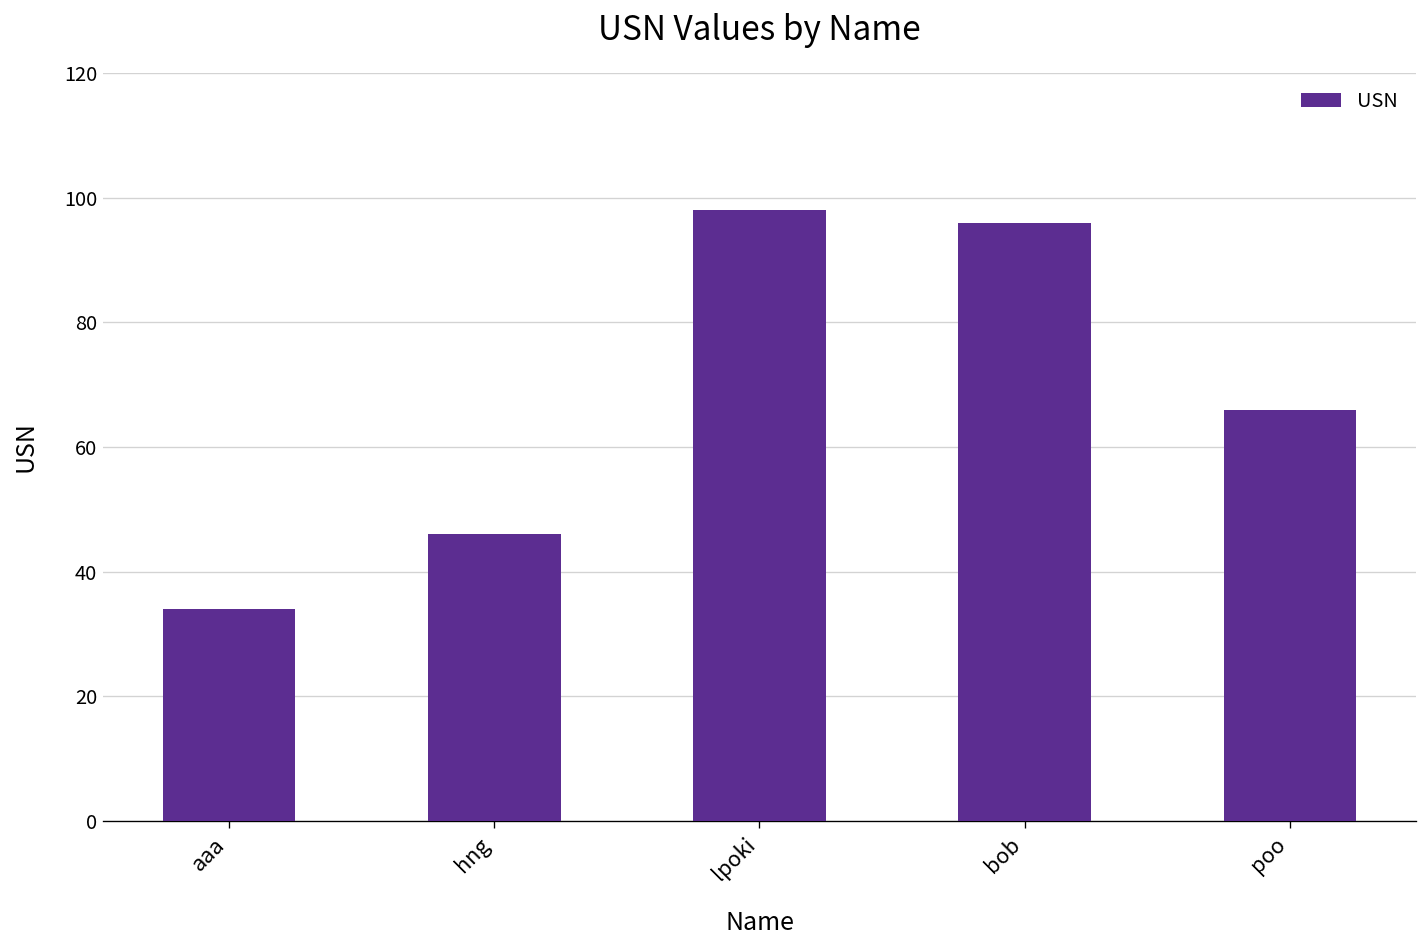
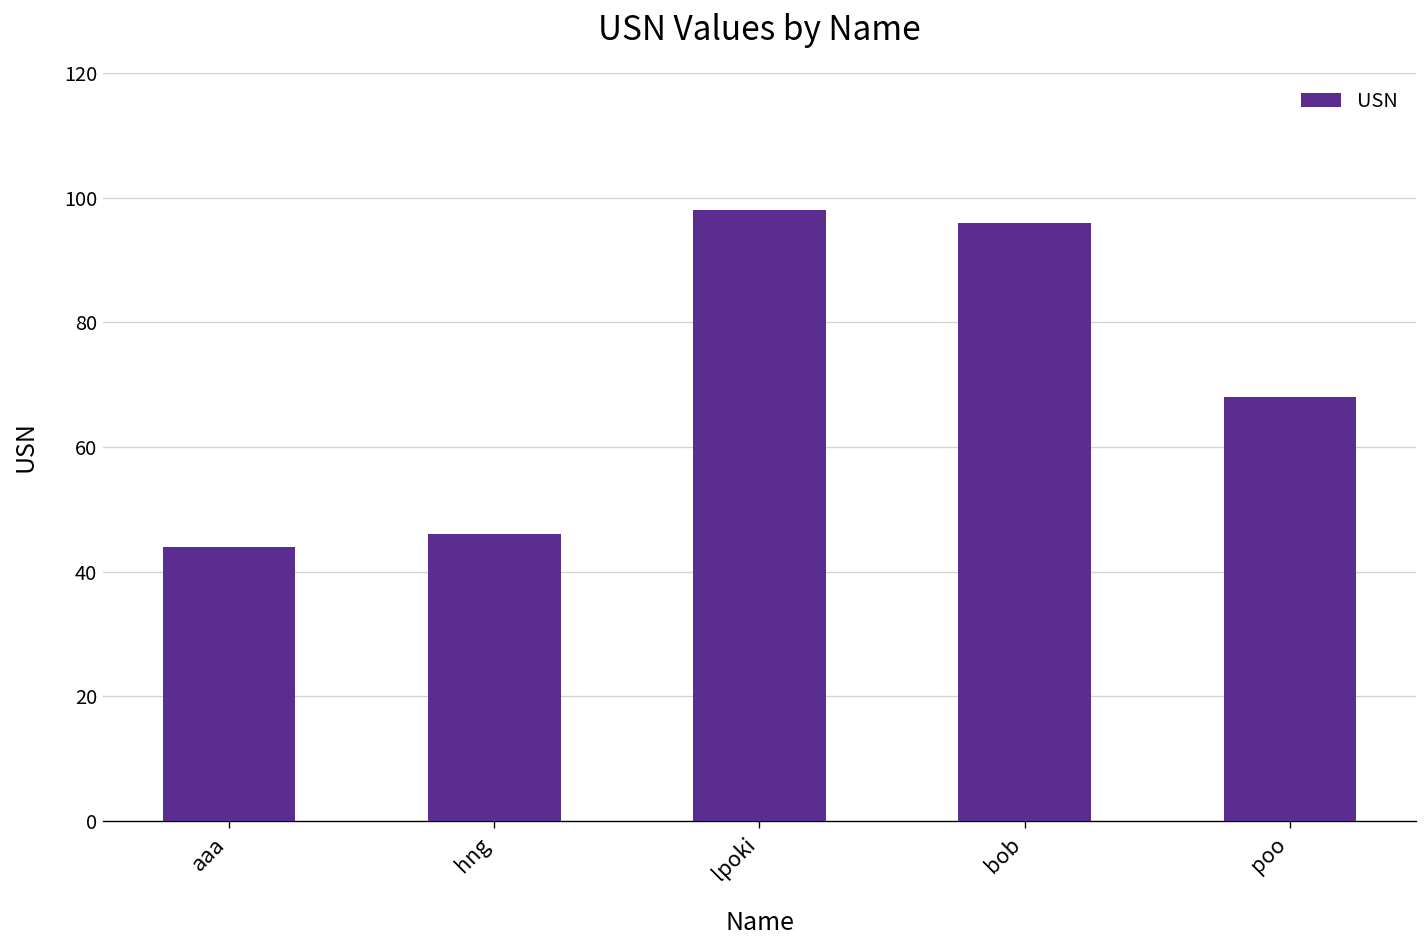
aaa: 34 -> 44
poo: 66 -> 68
